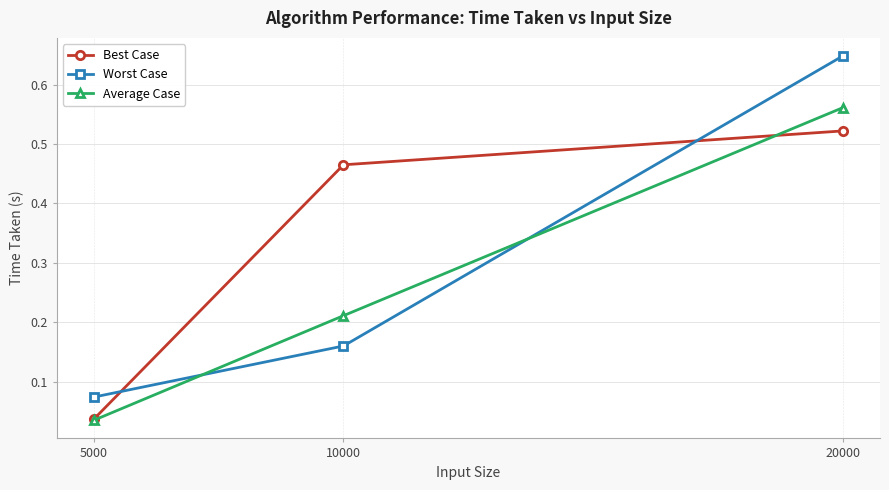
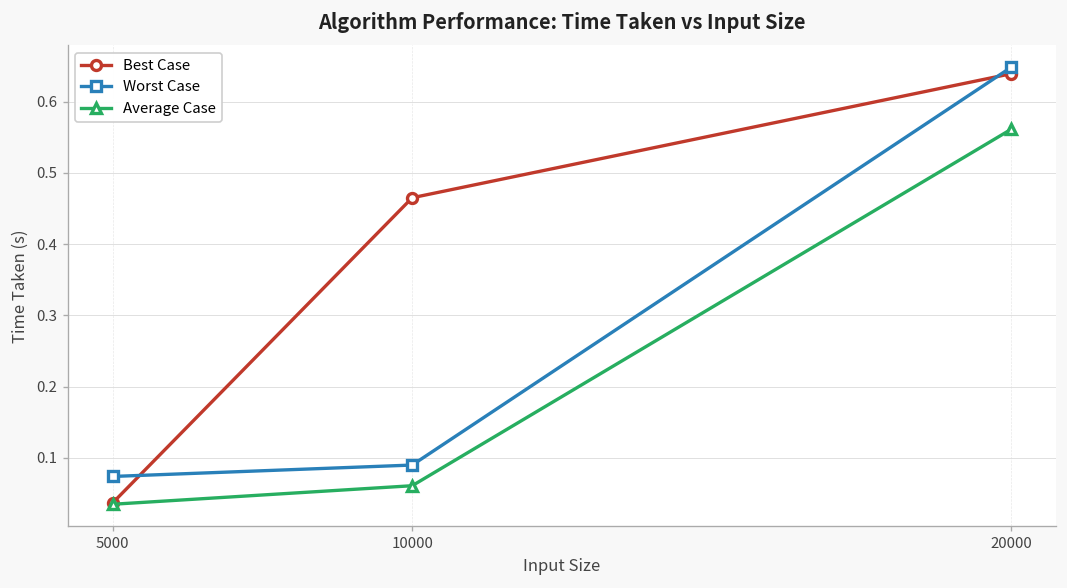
Worst Case, 10000: 0.16 -> 0.09
Average Case, 10000: 0.21 -> 0.06
Best Case, 20000: 0.52 -> 0.64
